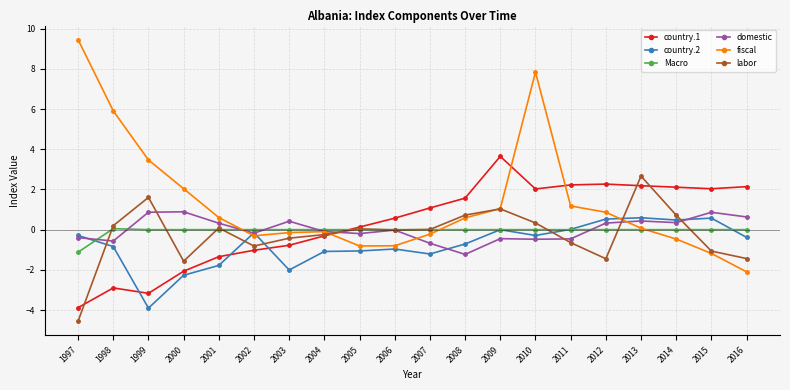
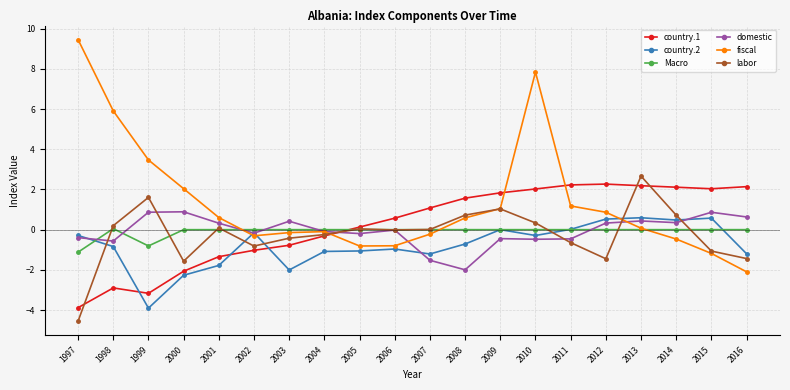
Macro, 1999: 0.0 -> -0.8
domestic, 2007: -0.7 -> -1.5
domestic, 2008: -1.2 -> -2.0
country.1, 2009: 3.6 -> 1.8
country.2, 2016: -0.4 -> -1.2
